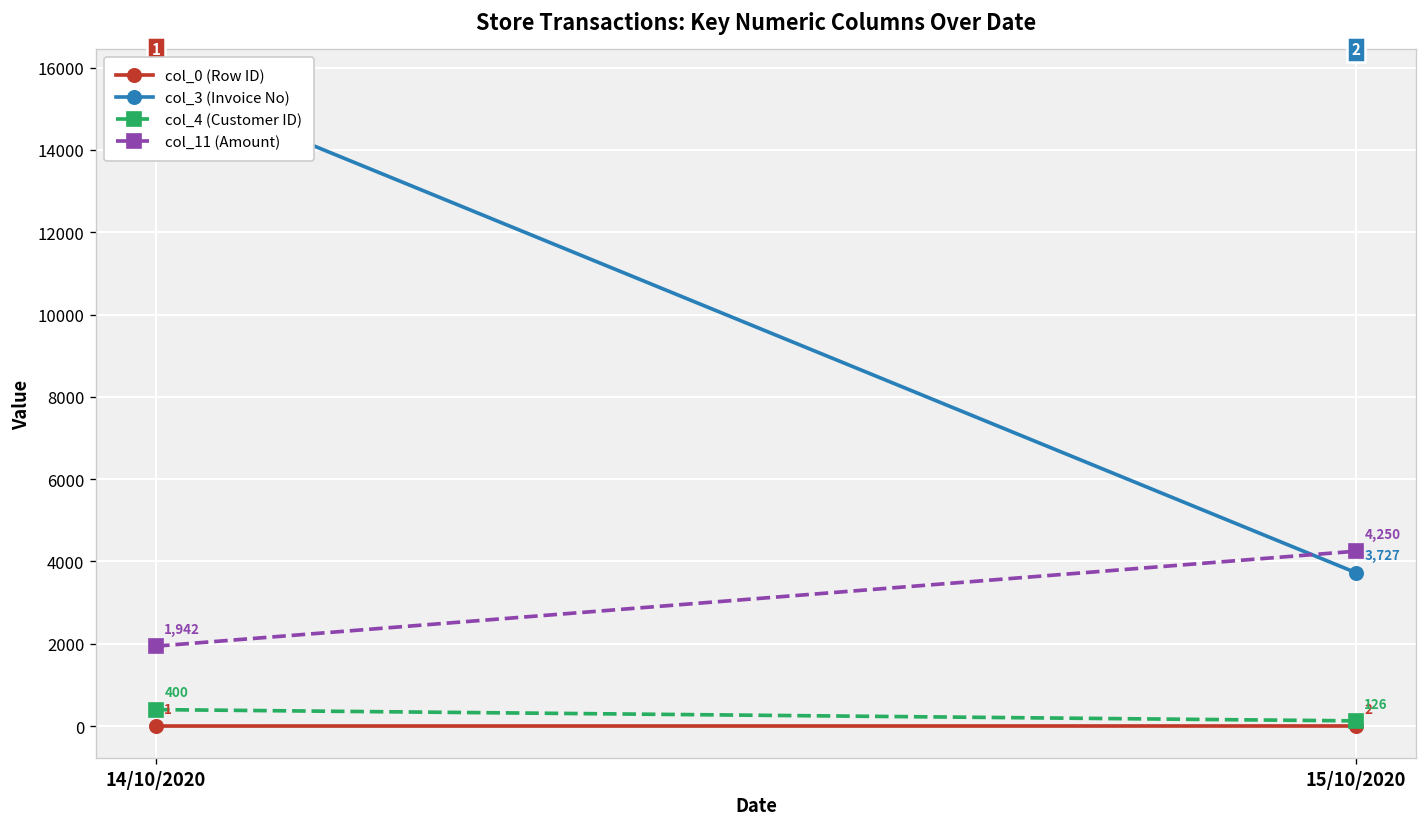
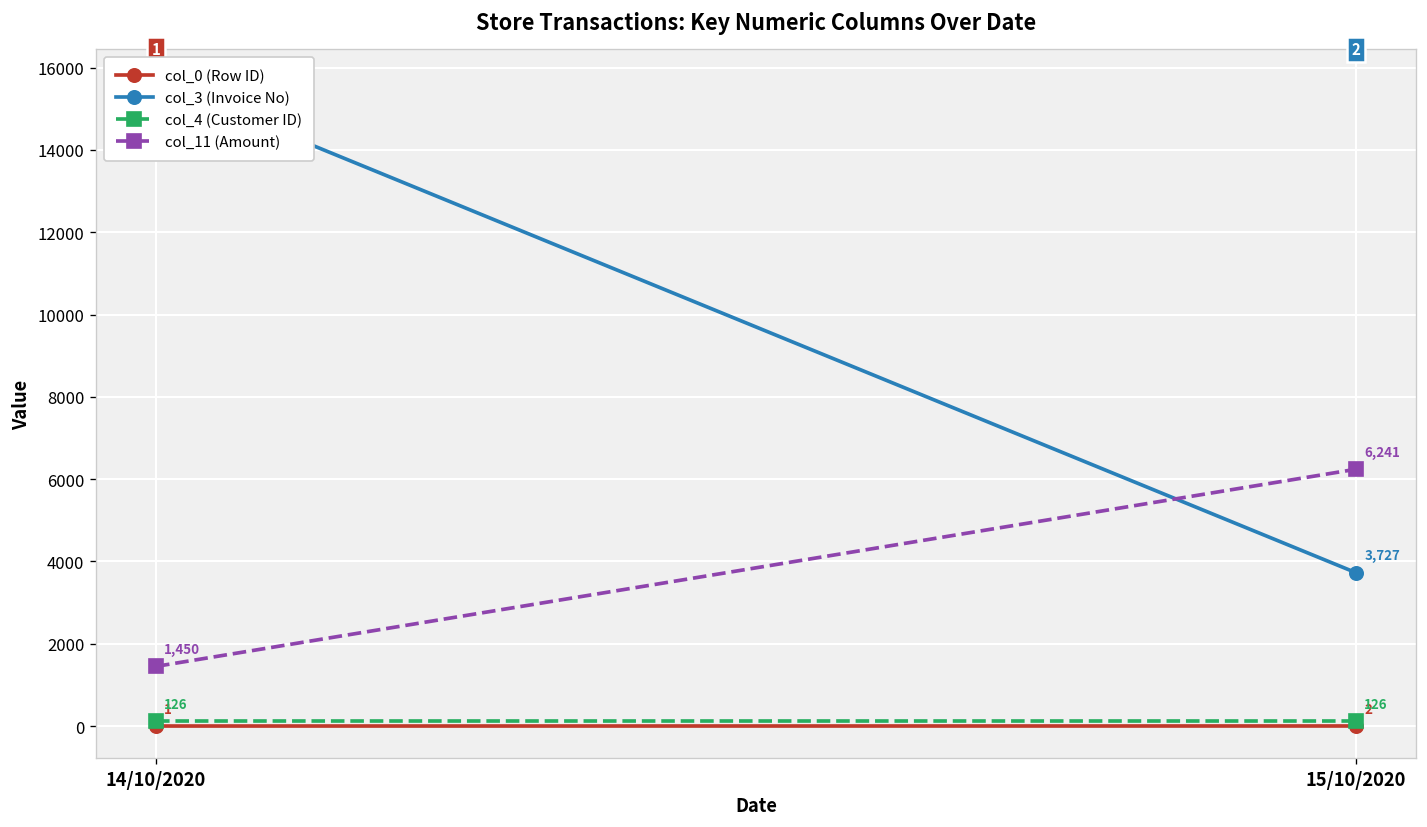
col_4 (Customer ID), 14/10/2020: 400 -> 126
col_11 (Amount), 14/10/2020: 1,942 -> 1,450
col_11 (Amount), 15/10/2020: 4,250 -> 6,241
